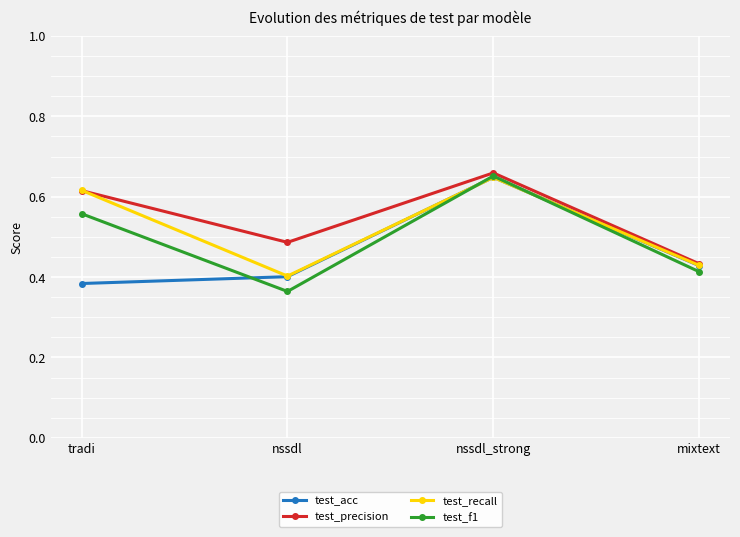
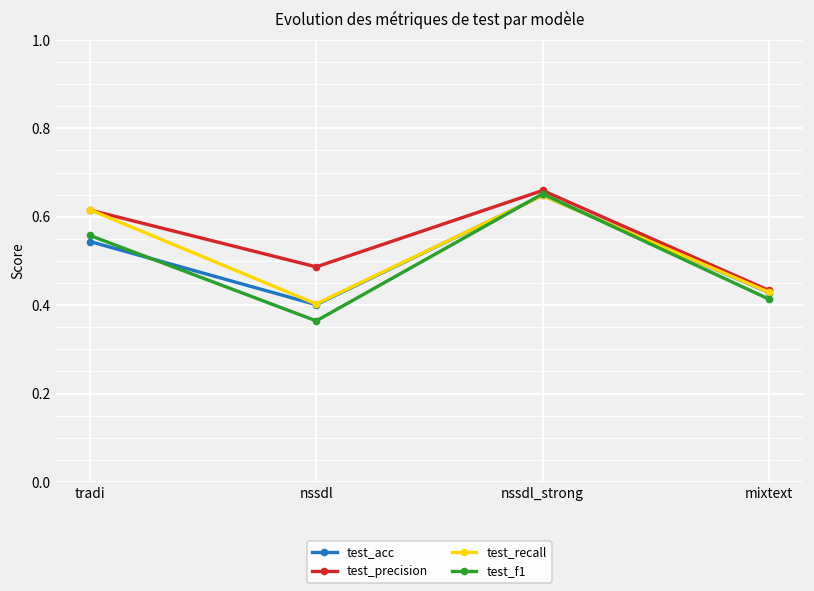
test_acc, tradi: 0.38 -> 0.54
